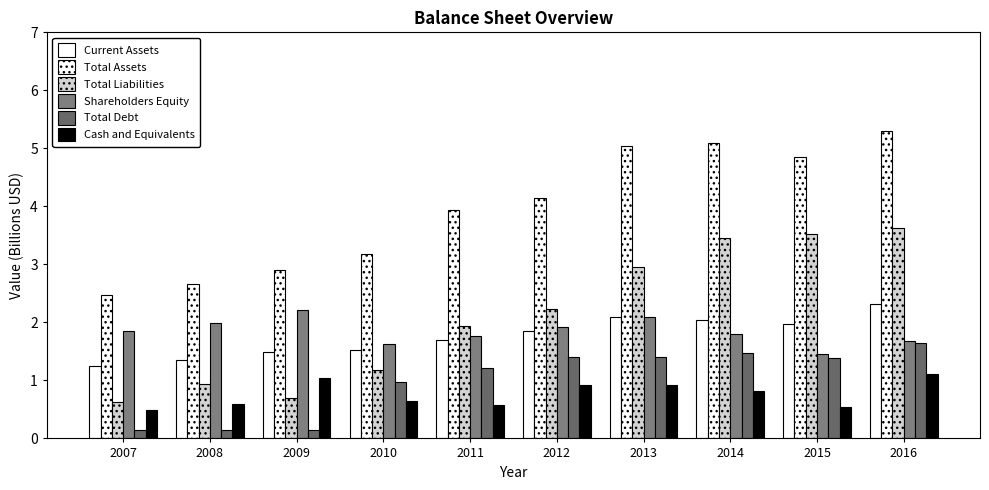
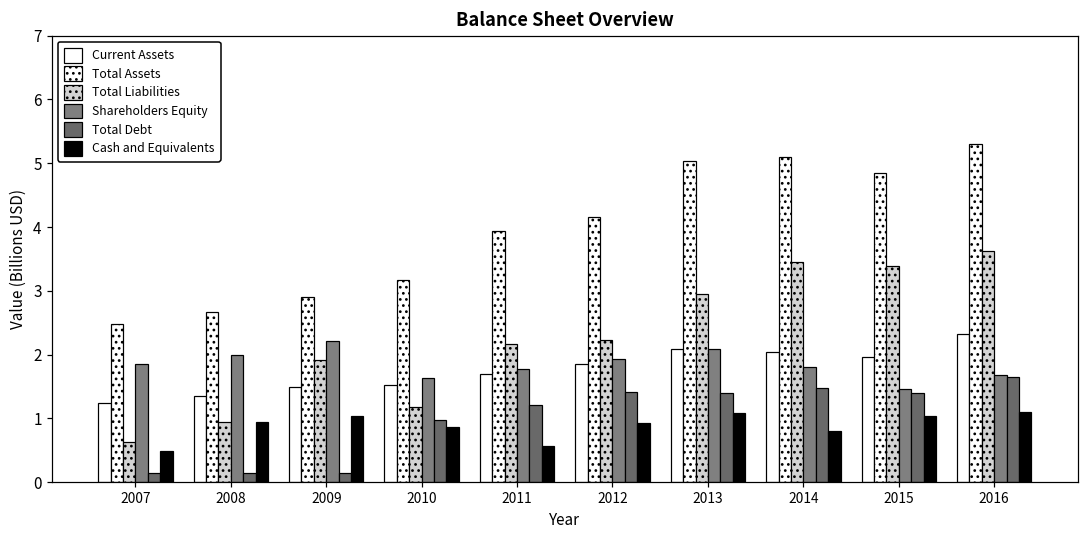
Cash and Equivalents, 2008: 0.6 -> 0.9
Total Liabilities, 2009: 0.7 -> 1.9
Cash and Equivalents, 2010: 0.6 -> 0.9
Total Liabilities, 2011: 1.9 -> 2.2
Cash and Equivalents, 2013: 0.9 -> 1.1
Total Liabilities, 2015: 3.5 -> 3.4
Cash and Equivalents, 2015: 0.5 -> 1.0
